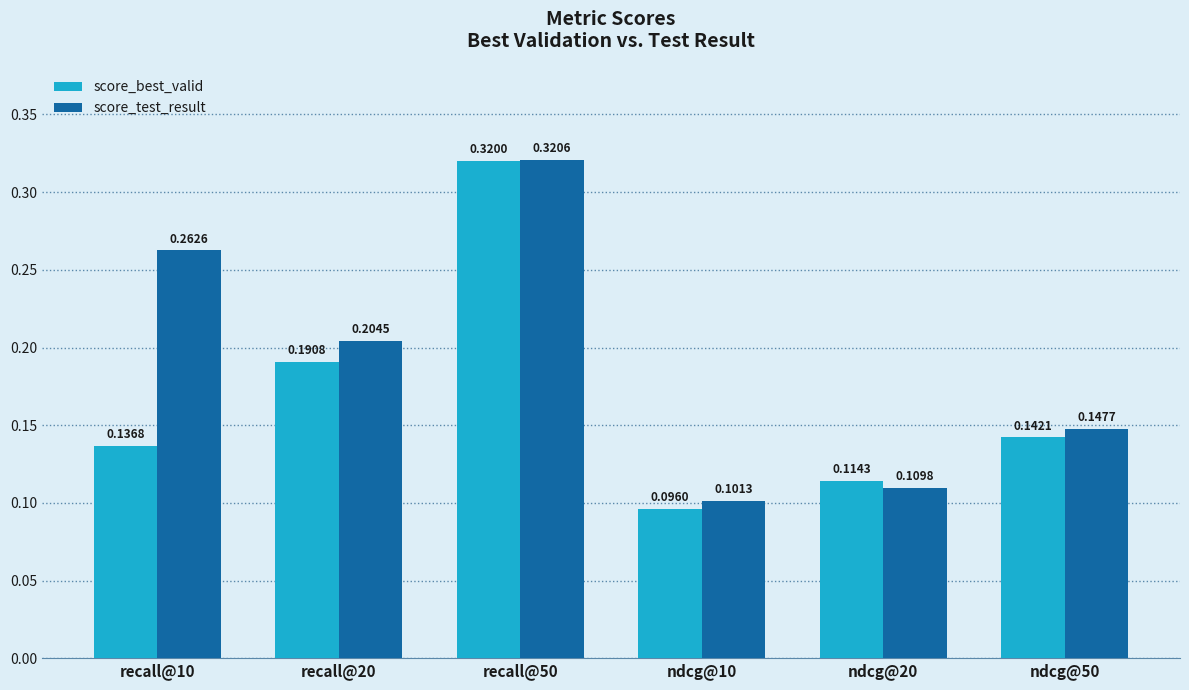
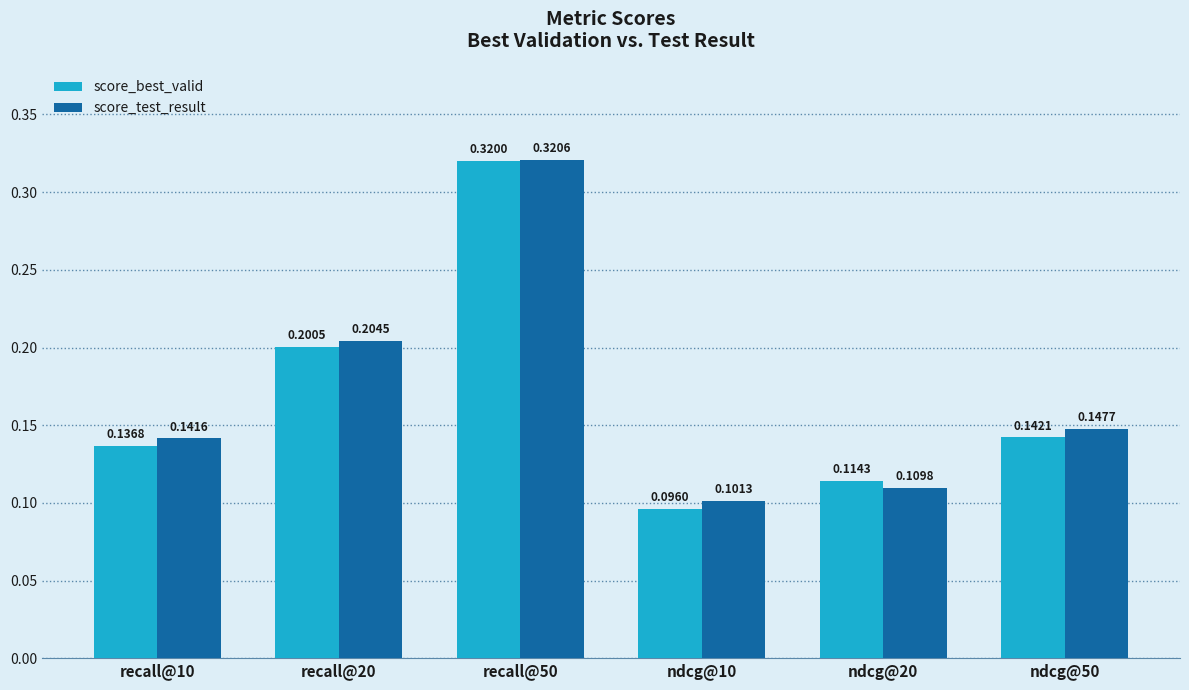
score_test_result, recall@10: 0.2626 -> 0.1416
score_best_valid, recall@20: 0.1908 -> 0.2005
